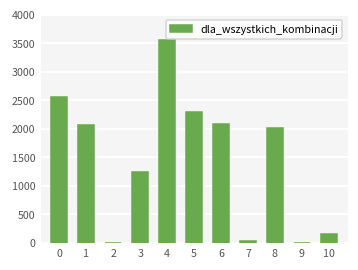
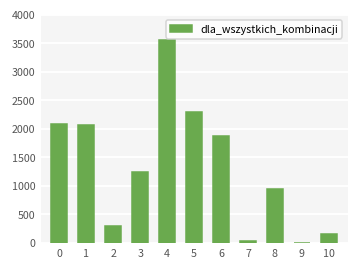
0: 2600 -> 2100
2: 0 -> 300
6: 2100 -> 1900
8: 2000 -> 900
